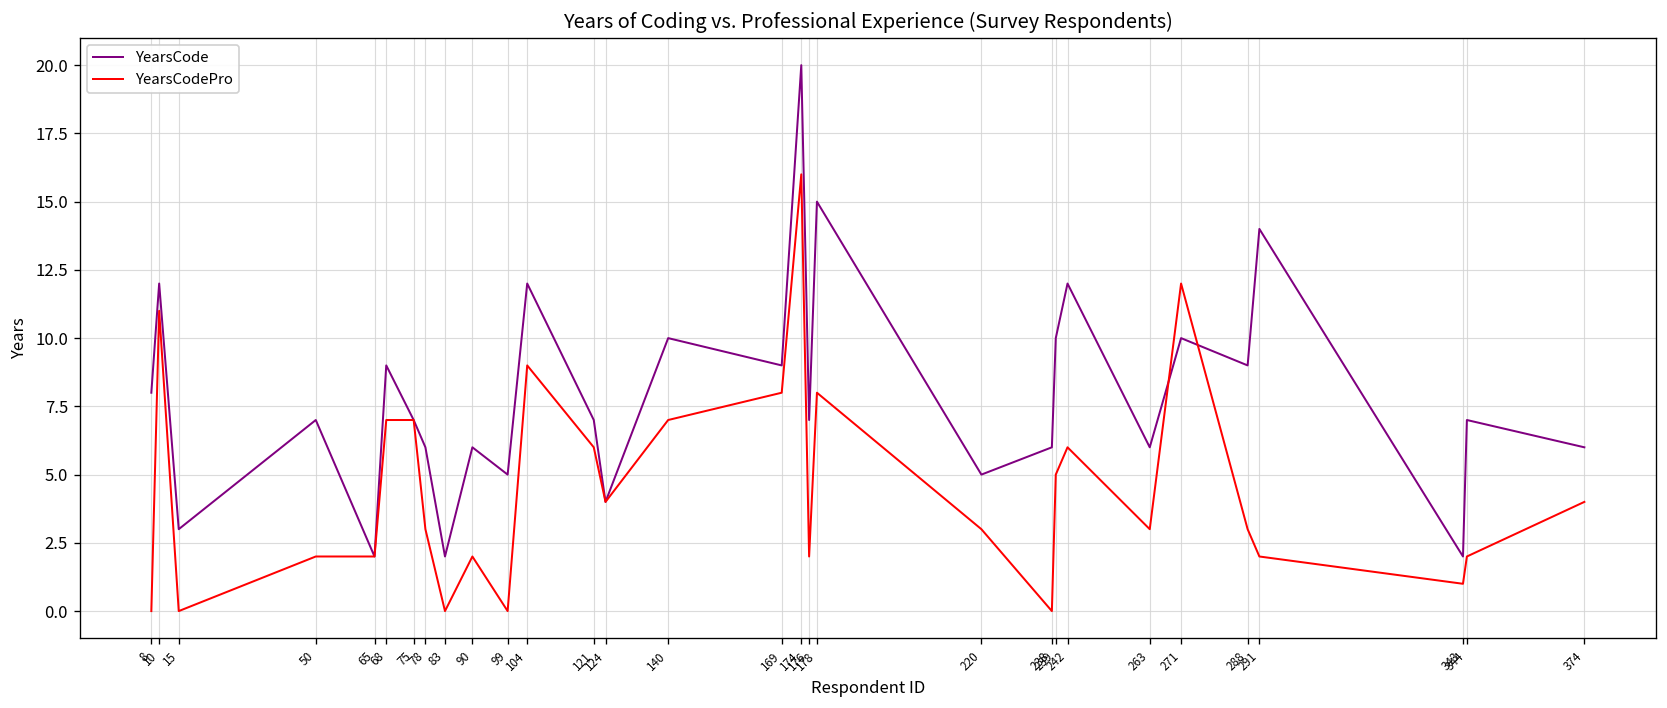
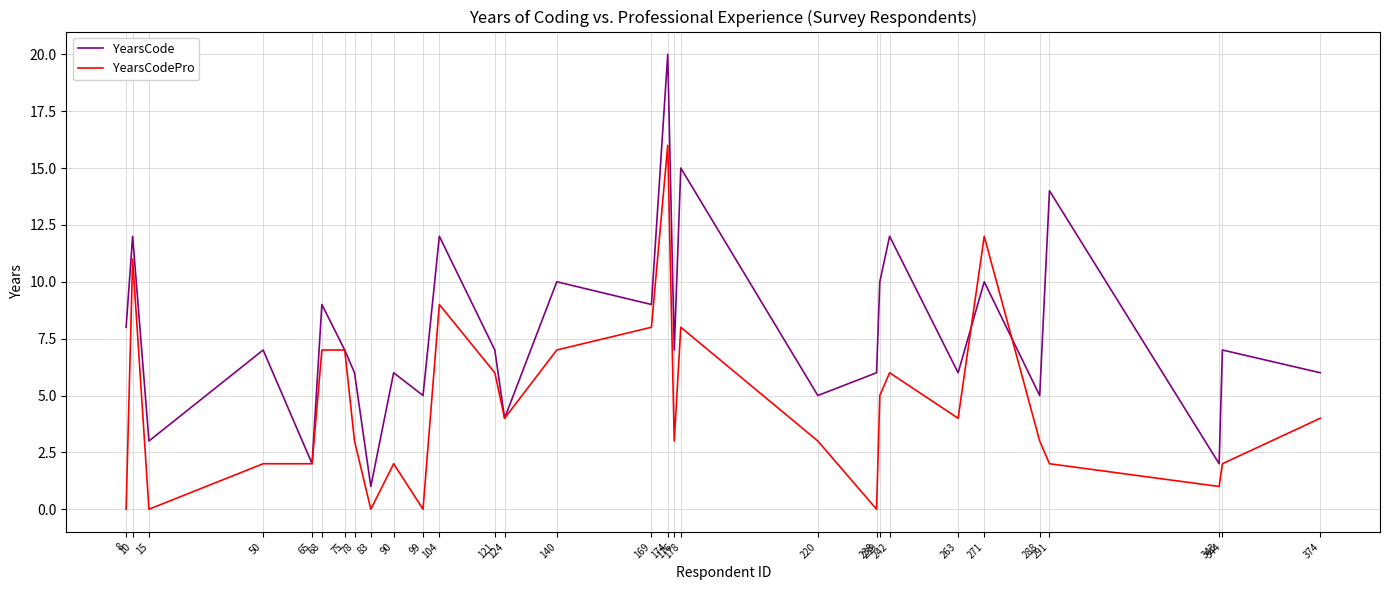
YearsCode, 83: 2 -> 1
YearsCodePro, 176: 2 -> 3
YearsCodePro, 263: 3 -> 4
YearsCode, 288: 9 -> 5
